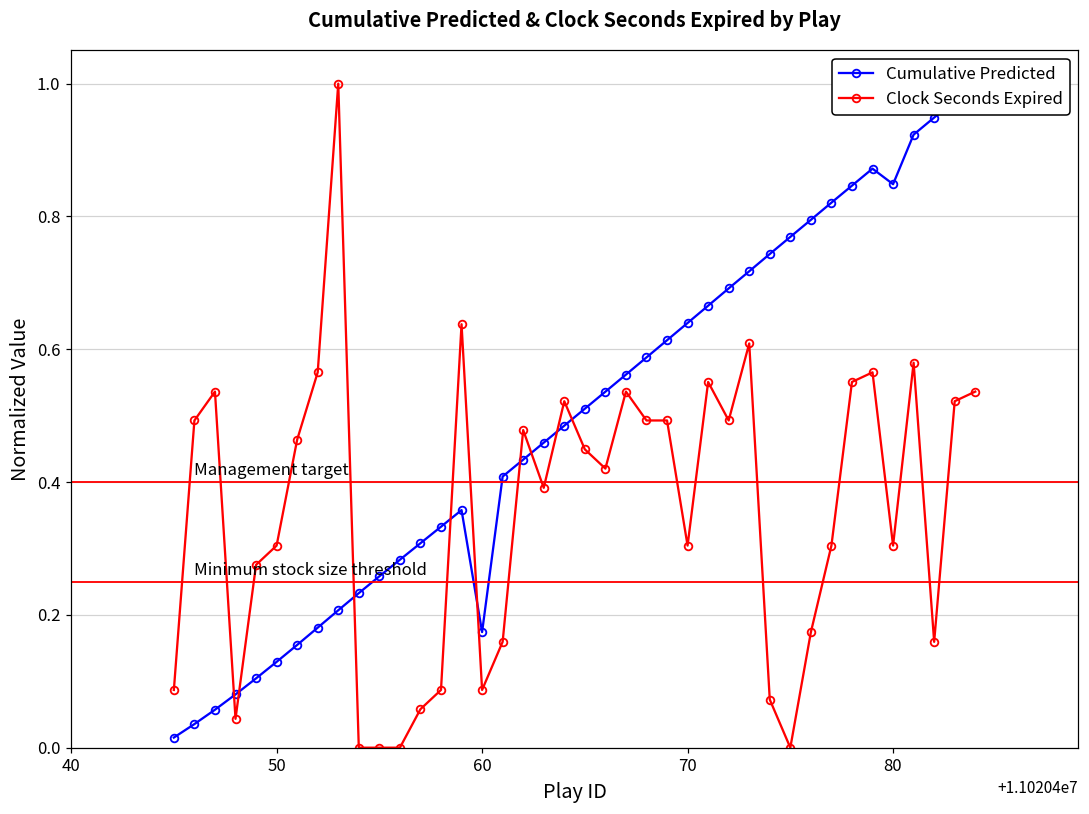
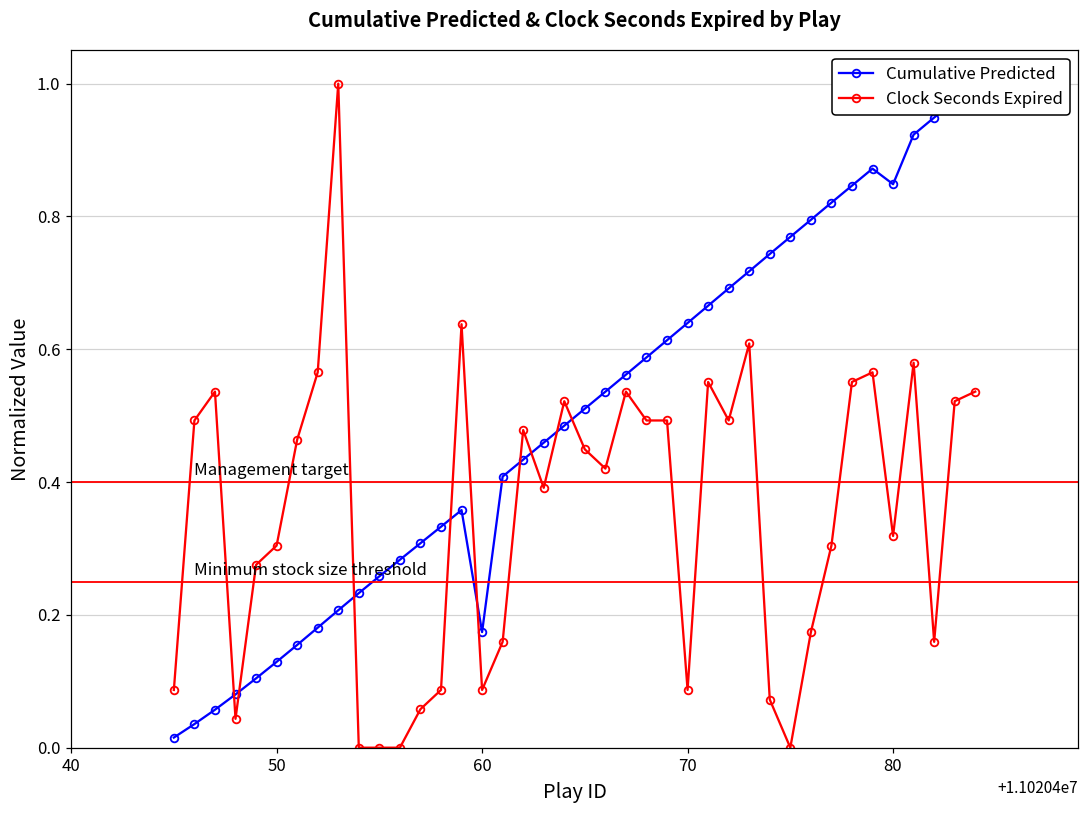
Clock Seconds Expired, 70: 0.30 -> 0.09
Clock Seconds Expired, 80: 0.30 -> 0.32
